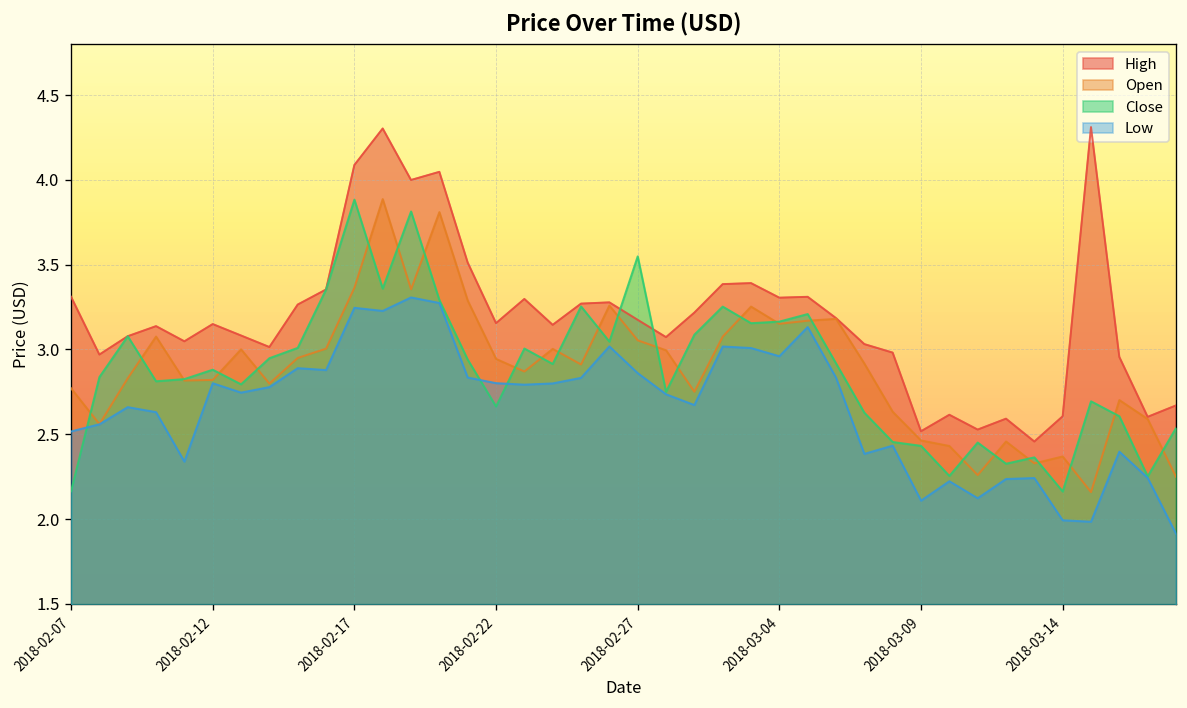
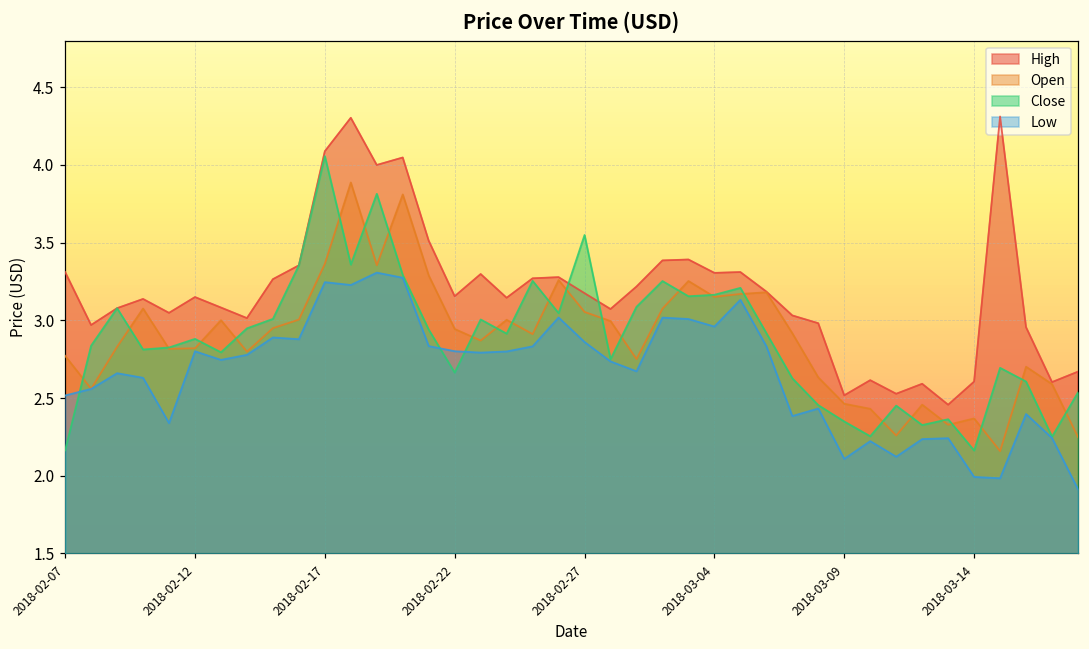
Close, 2018-02-17: 3.88 -> 4.06
Close, 2018-03-09: 2.43 -> 2.35
